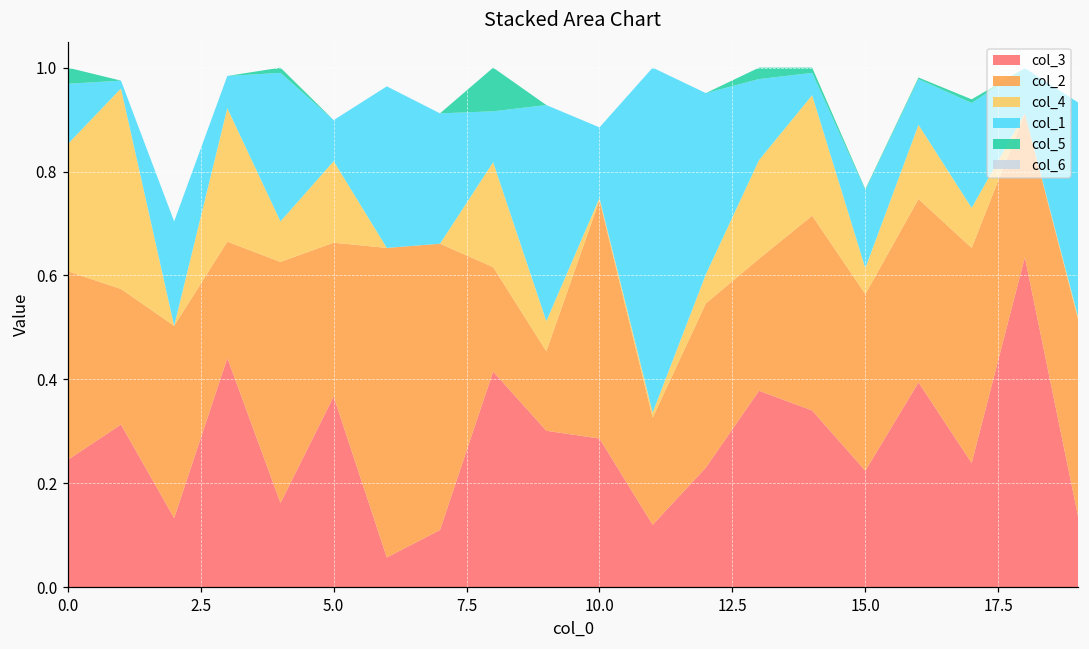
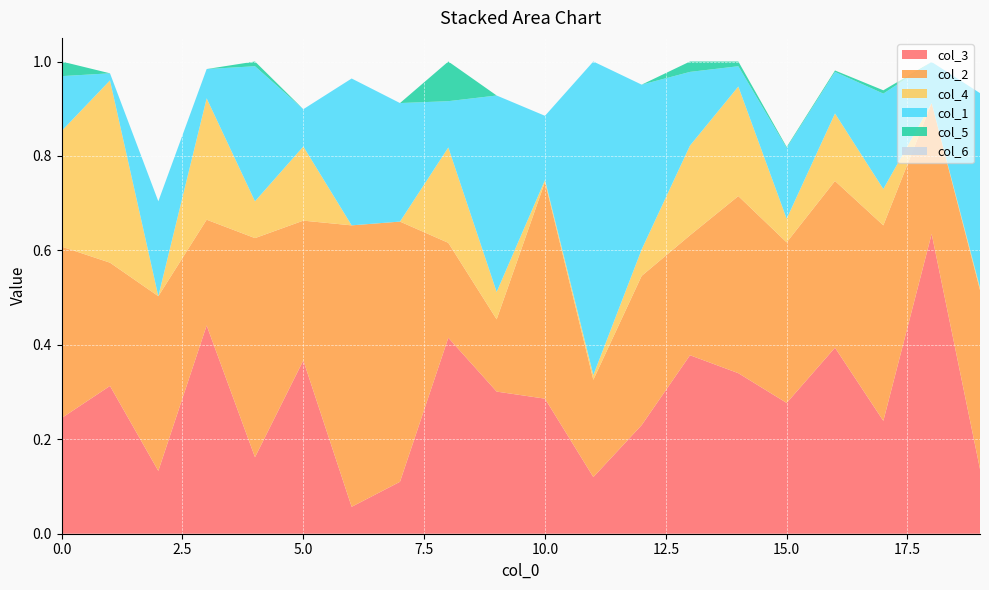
col_3, 15.0: 0.22 -> 0.28
